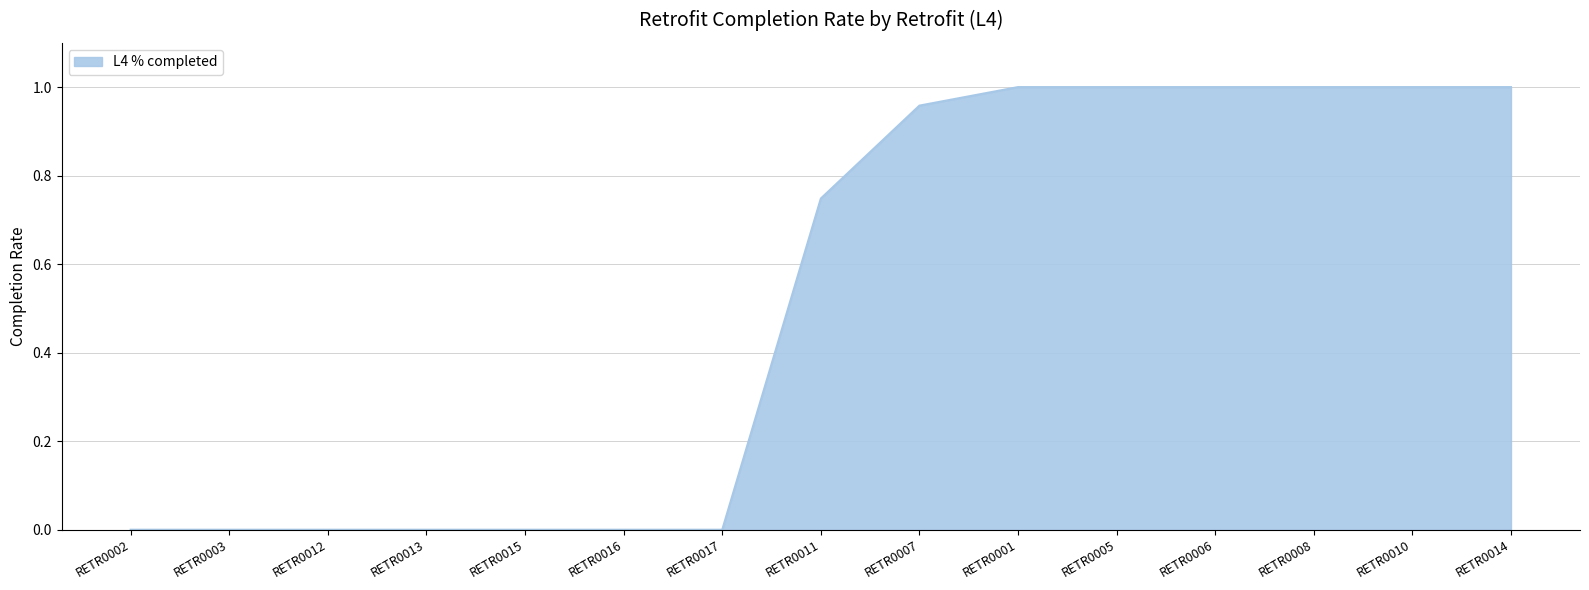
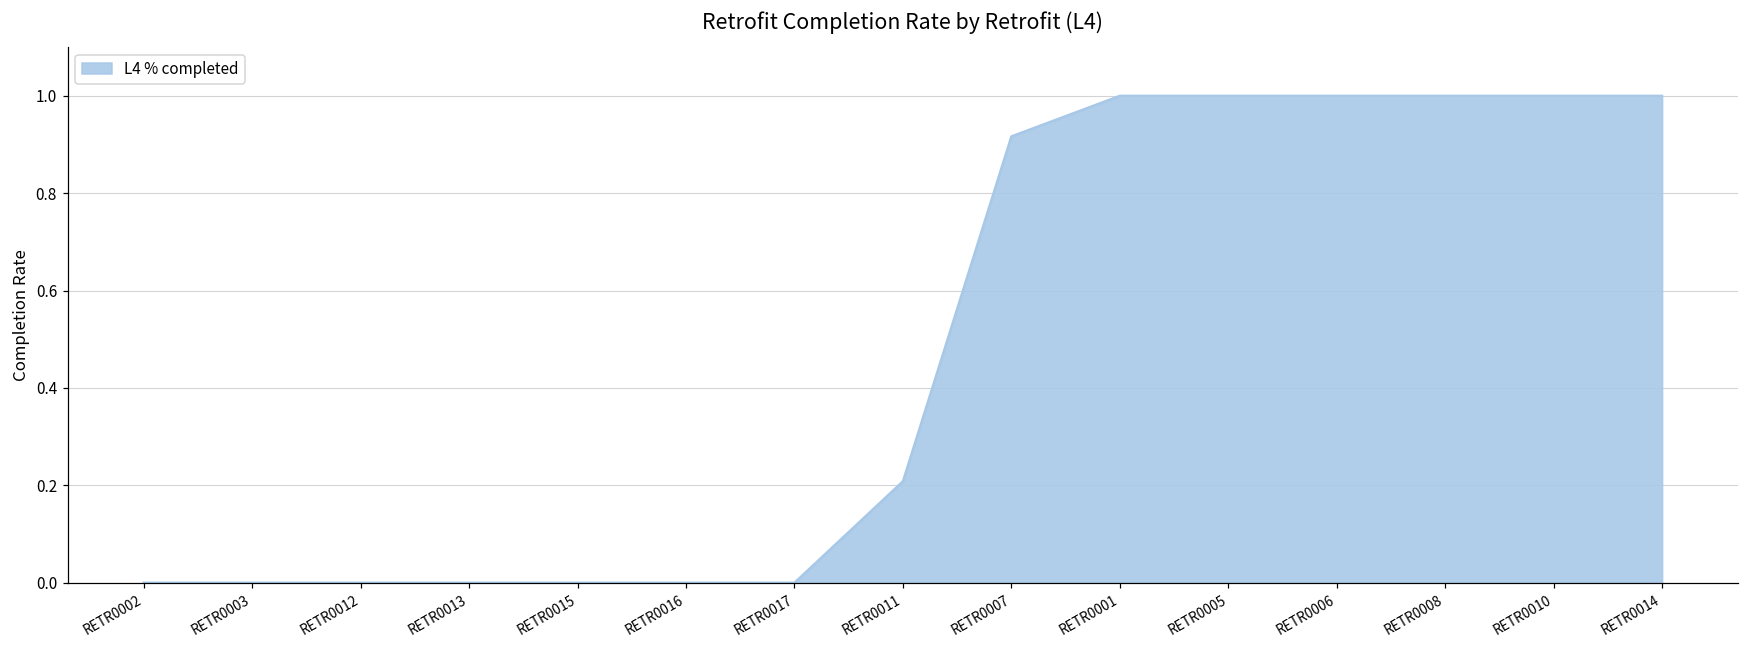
RETR0011: 0.75 -> 0.21
RETR0007: 0.96 -> 0.92
